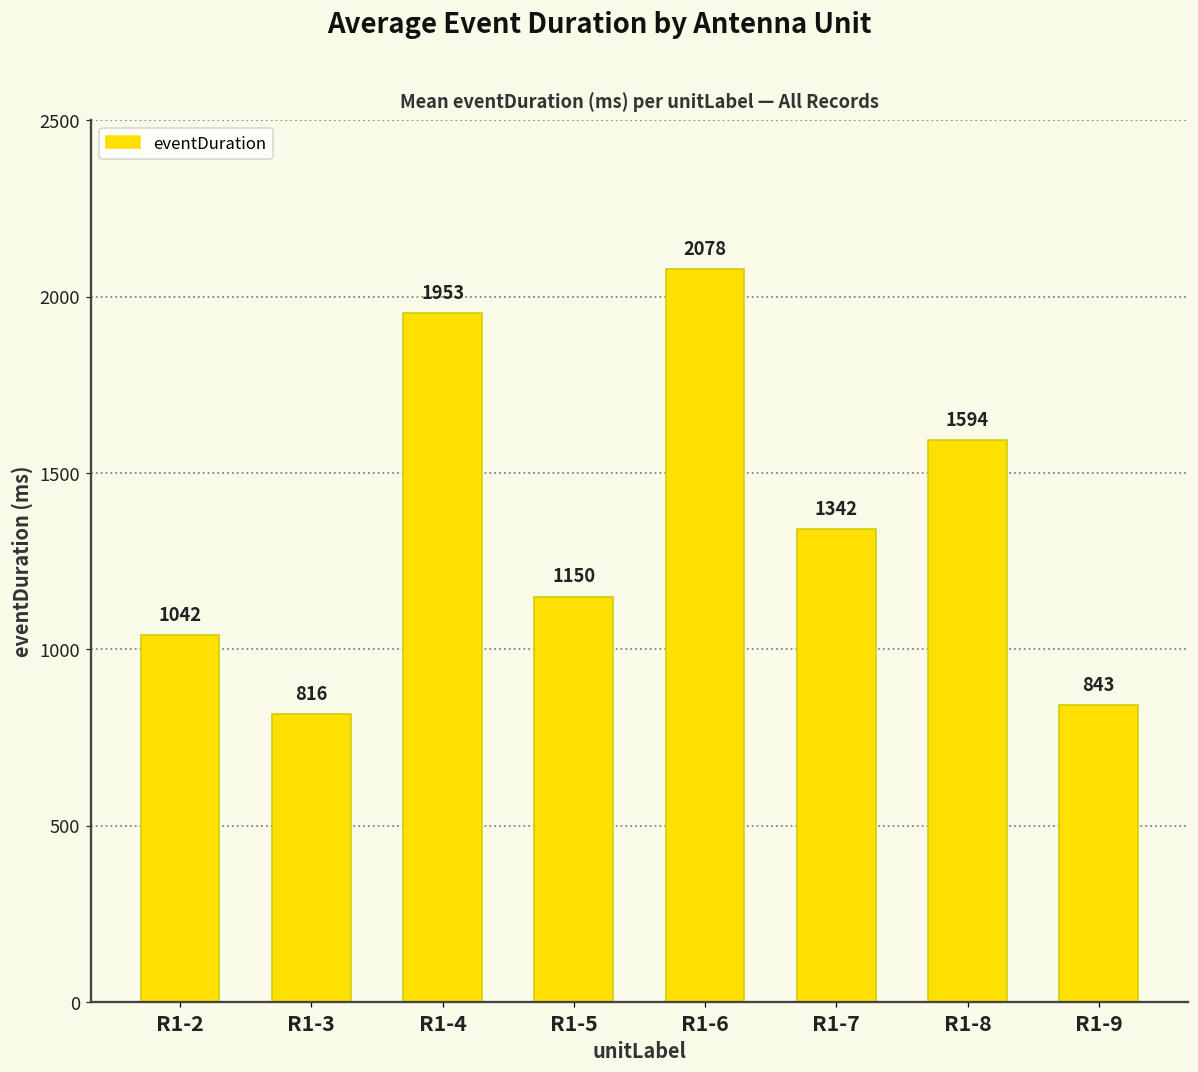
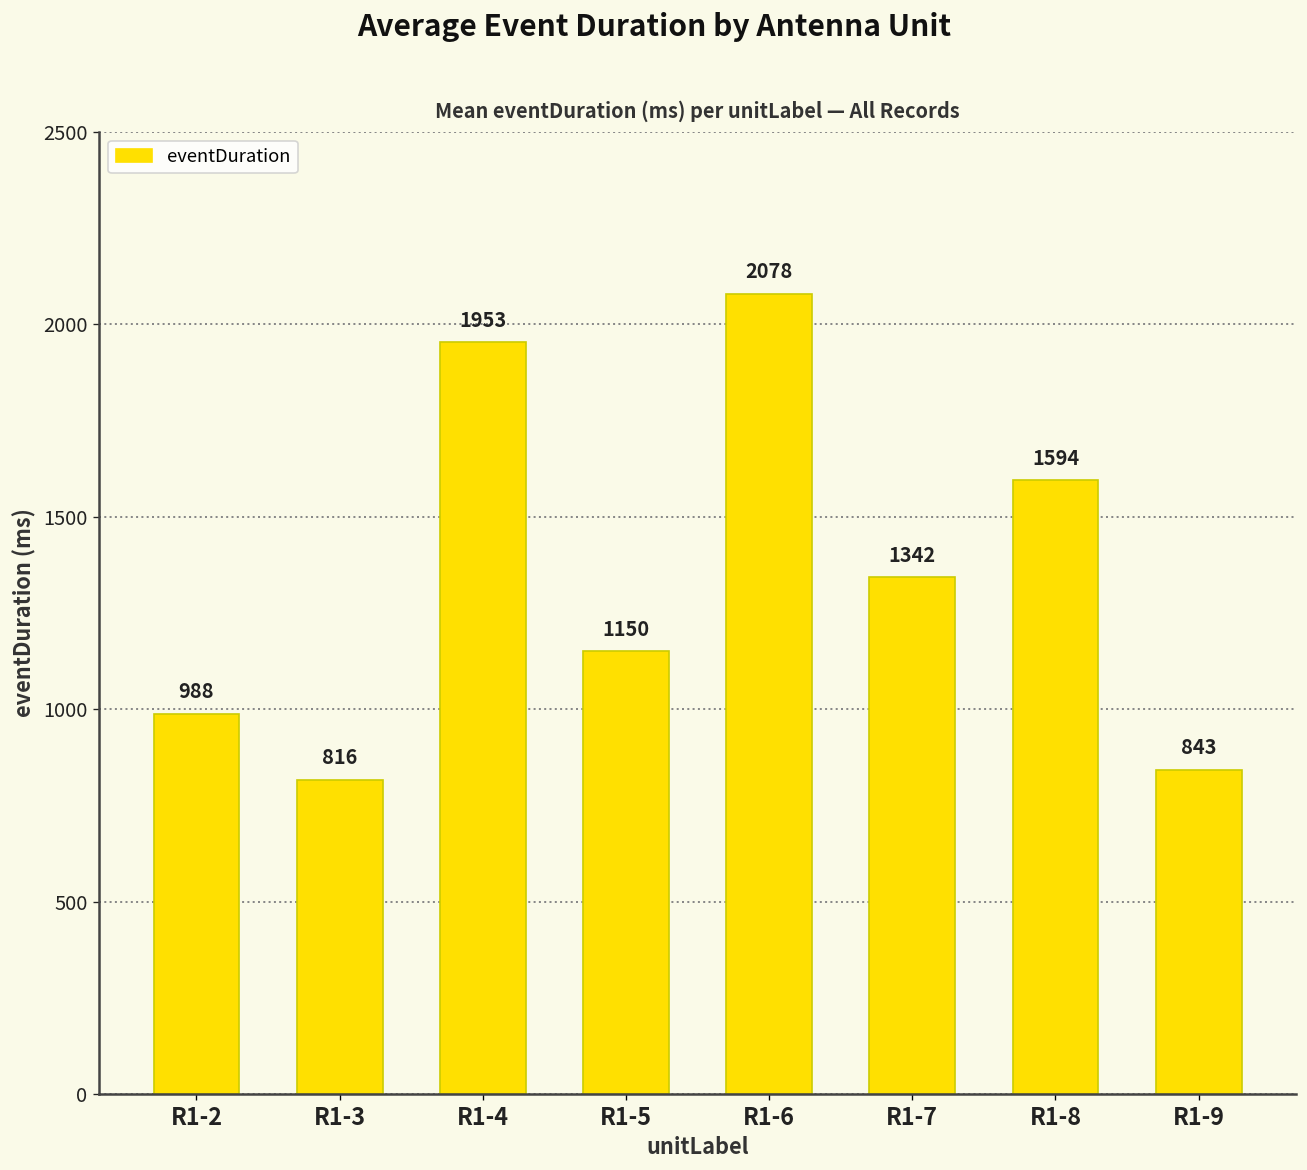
R1-2: 1042 -> 988
